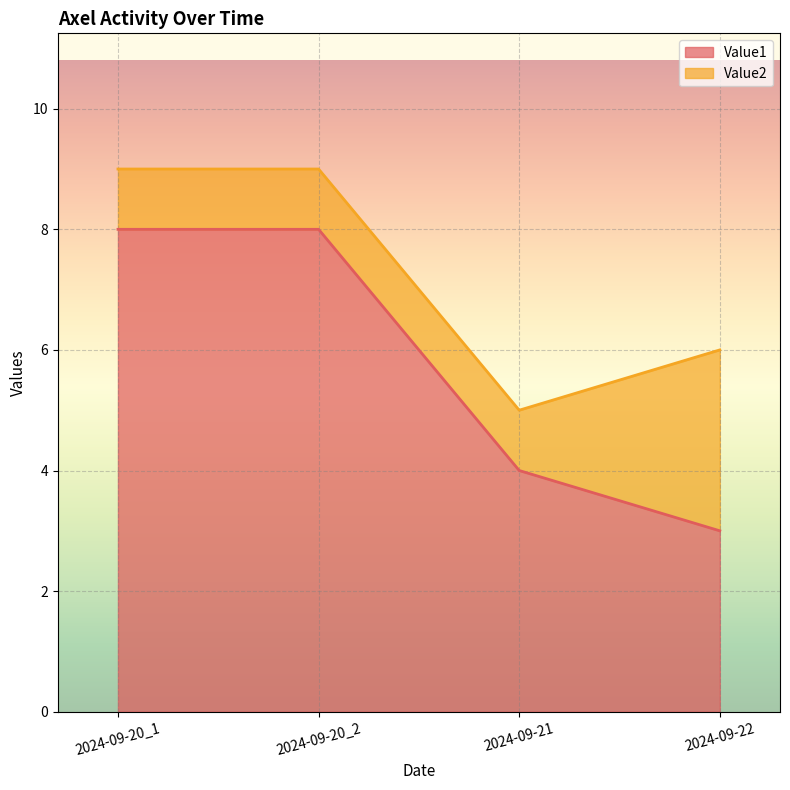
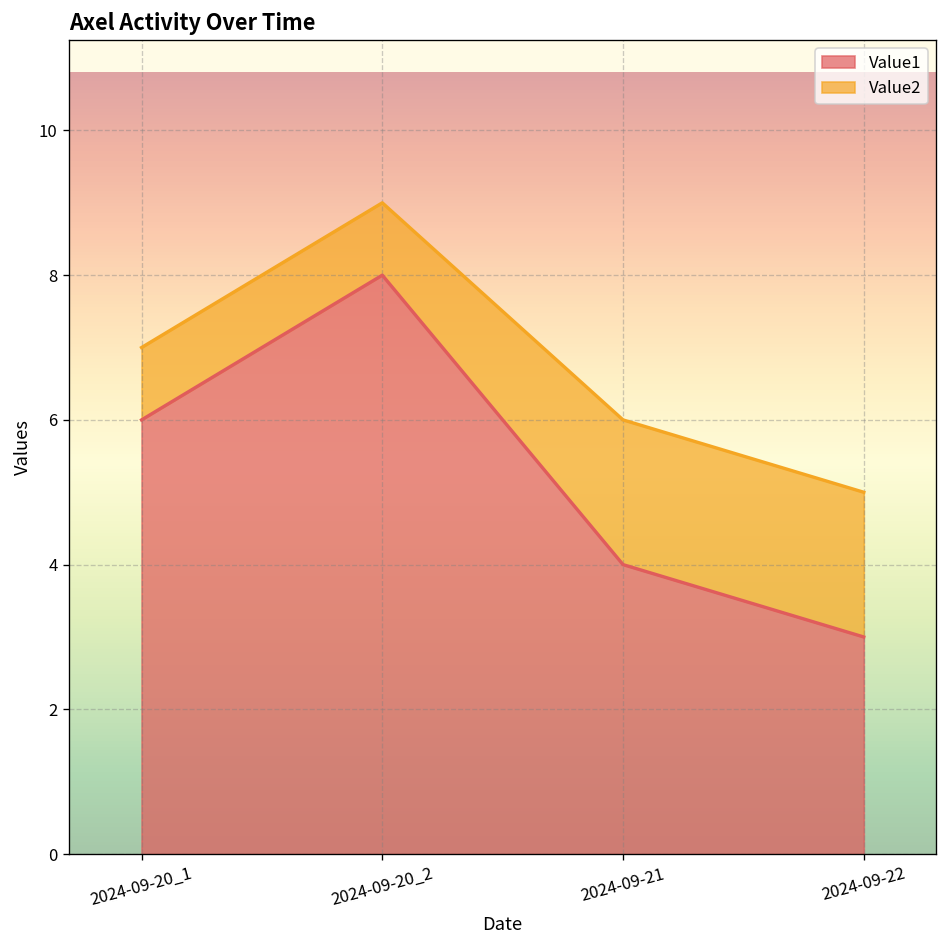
Value1, 2024-09-20_1: 8 -> 6
Value2, 2024-09-21: 1 -> 2
Value2, 2024-09-22: 3 -> 2
